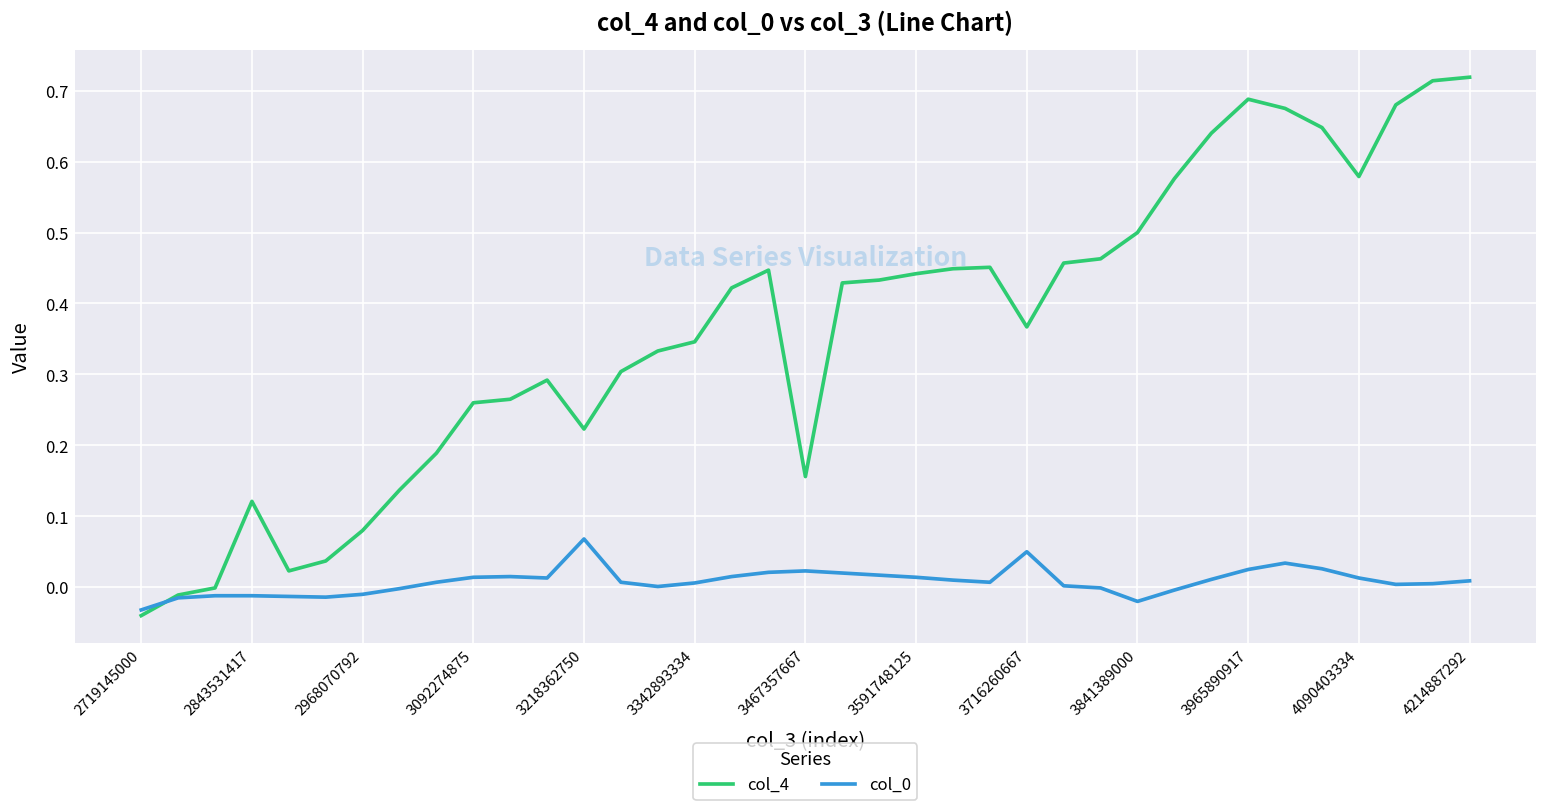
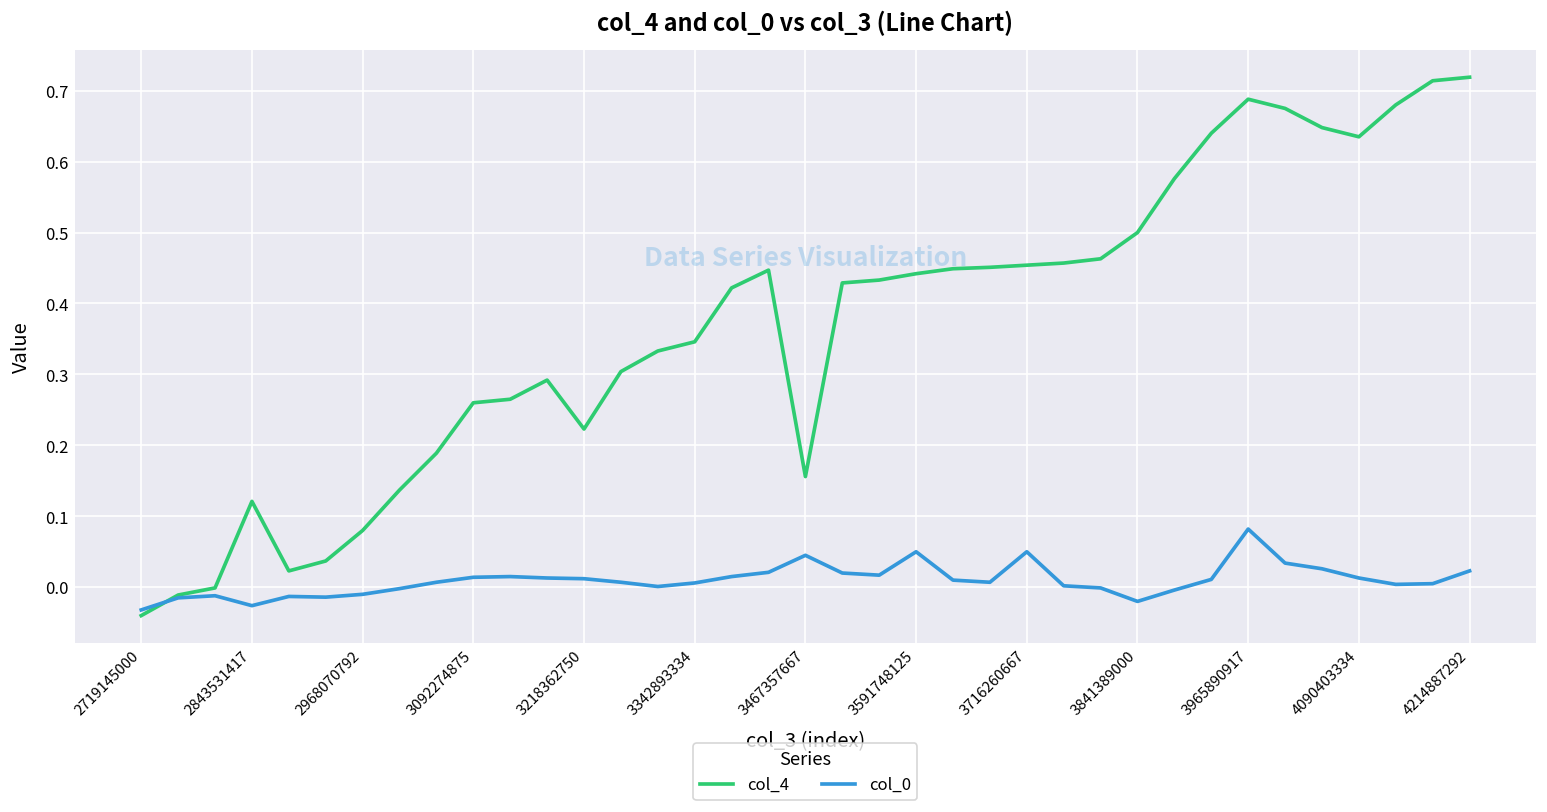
col_0, 2843531417: -0.01 -> -0.03
col_0, 3218362750: 0.07 -> 0.01
col_0, 3467357667: 0.02 -> 0.05
col_0, 3591748125: 0.01 -> 0.05
col_4, 3716260667: 0.37 -> 0.45
col_0, 3965890917: 0.03 -> 0.08
col_4, 4090403334: 0.58 -> 0.64
col_0, 4214887292: 0.01 -> 0.02
